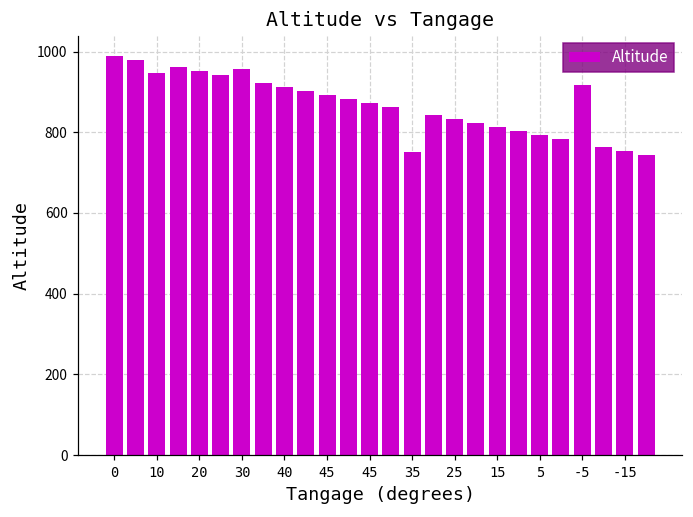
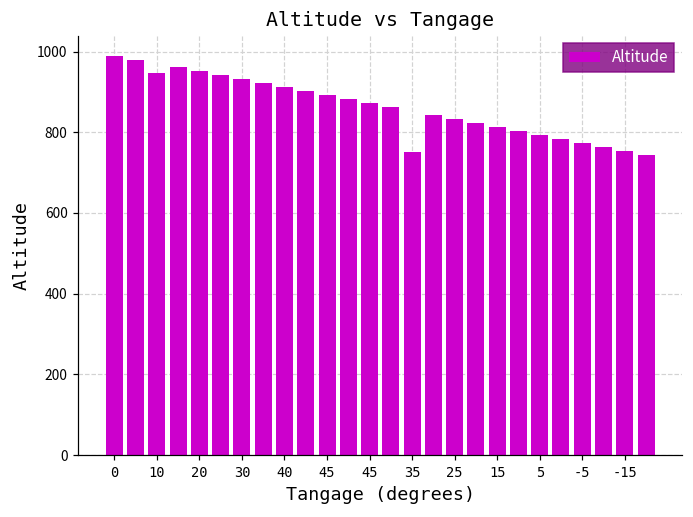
30: 960 -> 930
-5: 920 -> 770
